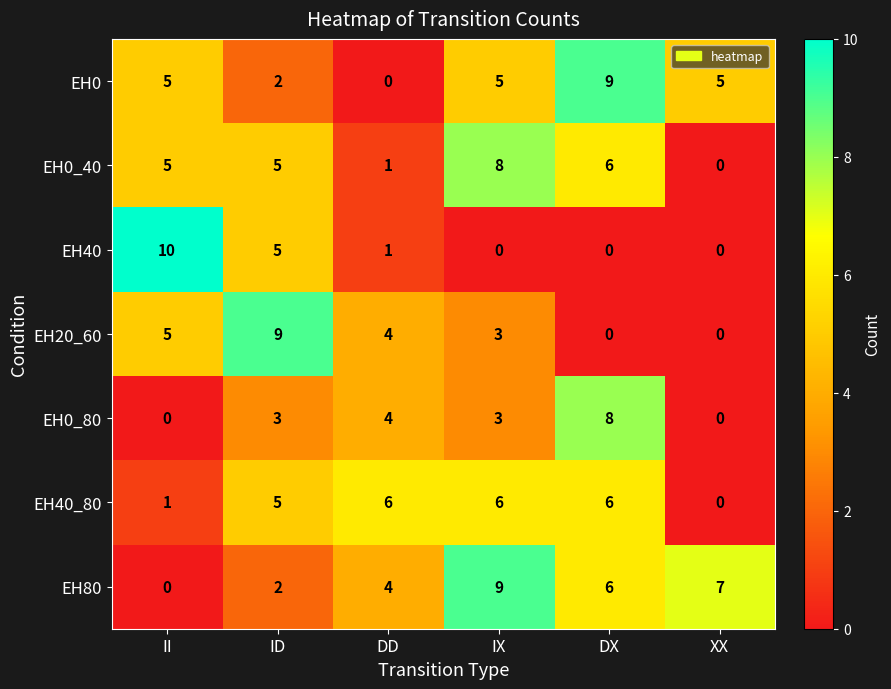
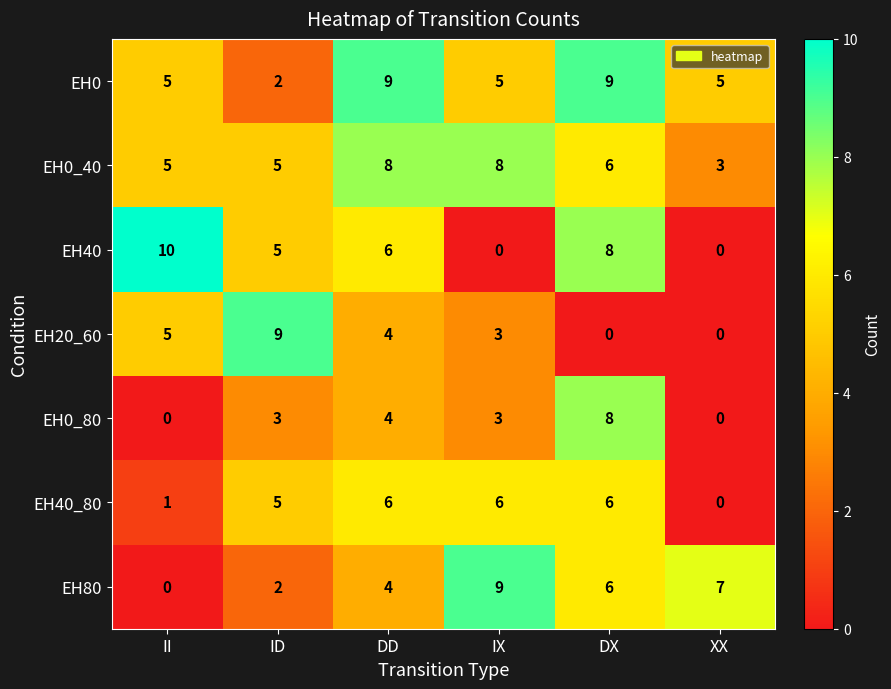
EH0, DD: 0 -> 9
EH0_40, DD: 1 -> 8
EH0_40, XX: 0 -> 3
EH40, DD: 1 -> 6
EH40, DX: 0 -> 8
